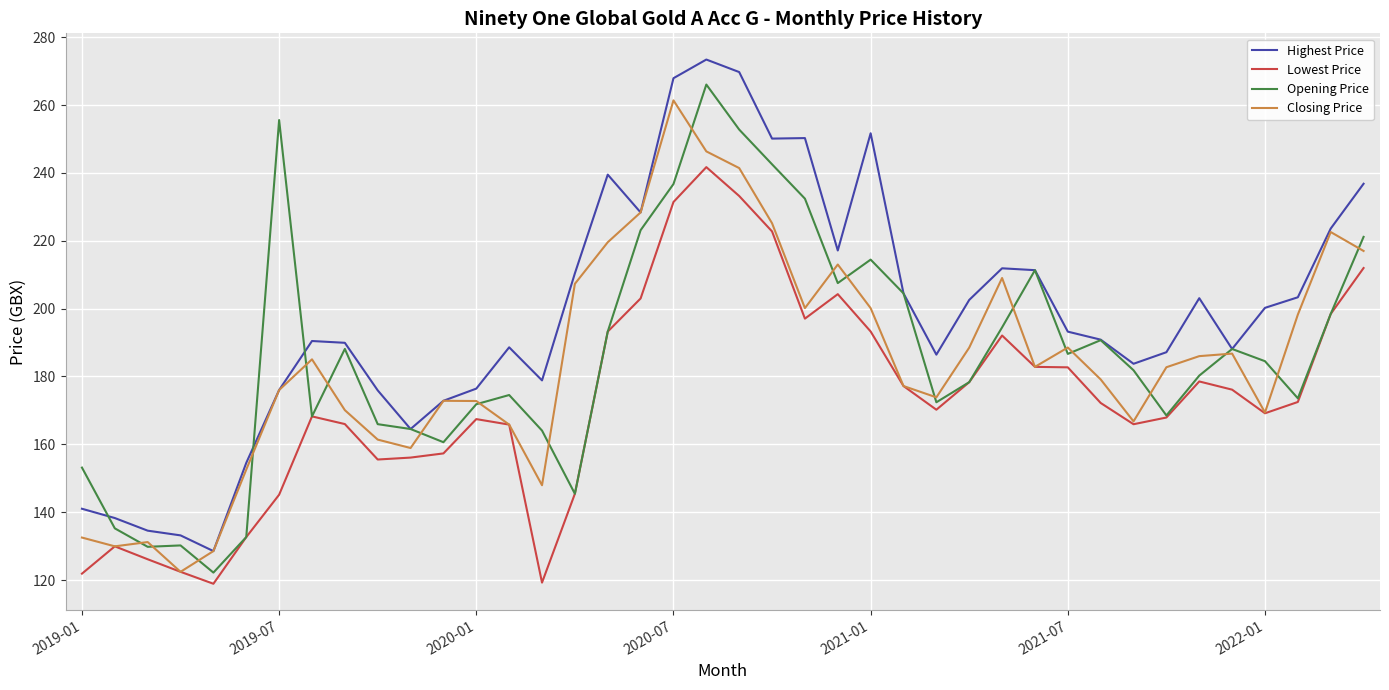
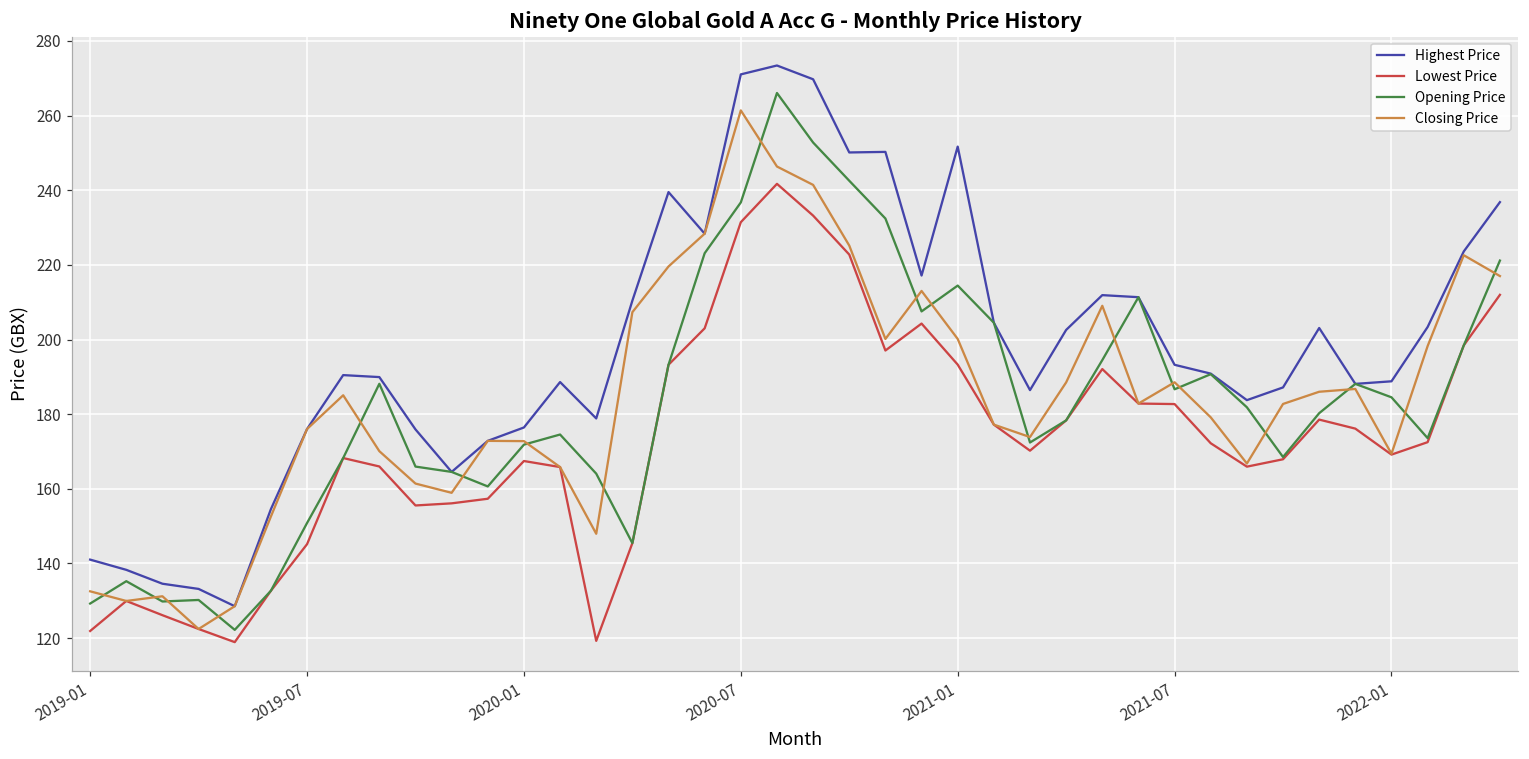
Opening Price, 2019-01: 153 -> 129
Opening Price, 2019-07: 256 -> 151
Highest Price, 2020-07: 268 -> 271
Highest Price, 2022-01: 200 -> 189
